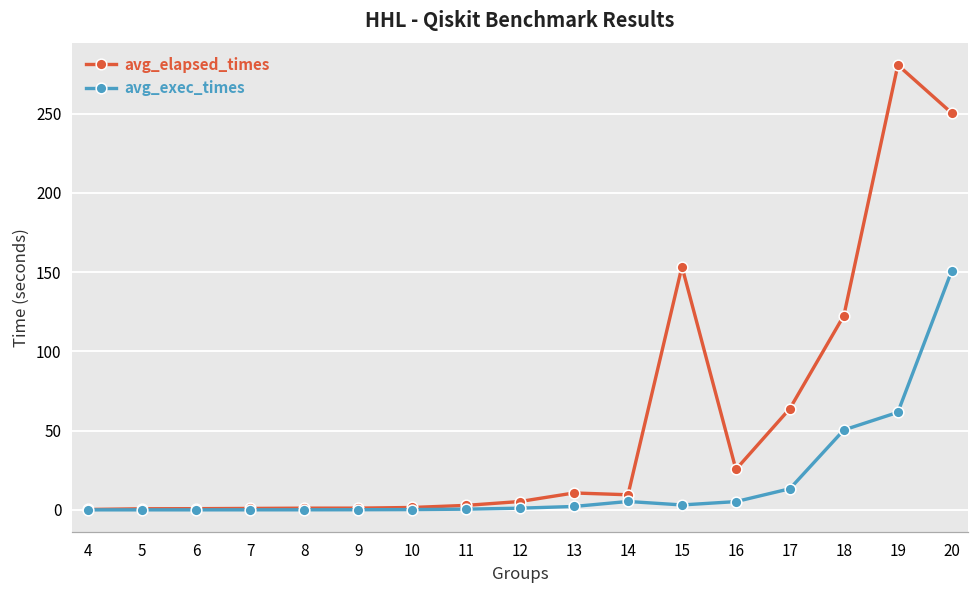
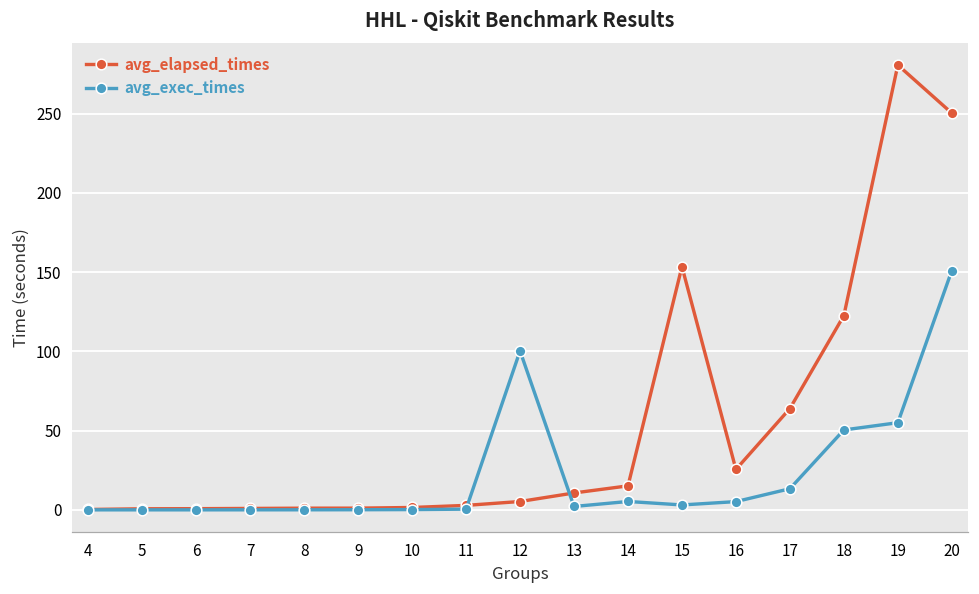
avg_exec_times, 12: 1 -> 100
avg_elapsed_times, 14: 10 -> 15
avg_exec_times, 19: 62 -> 55
